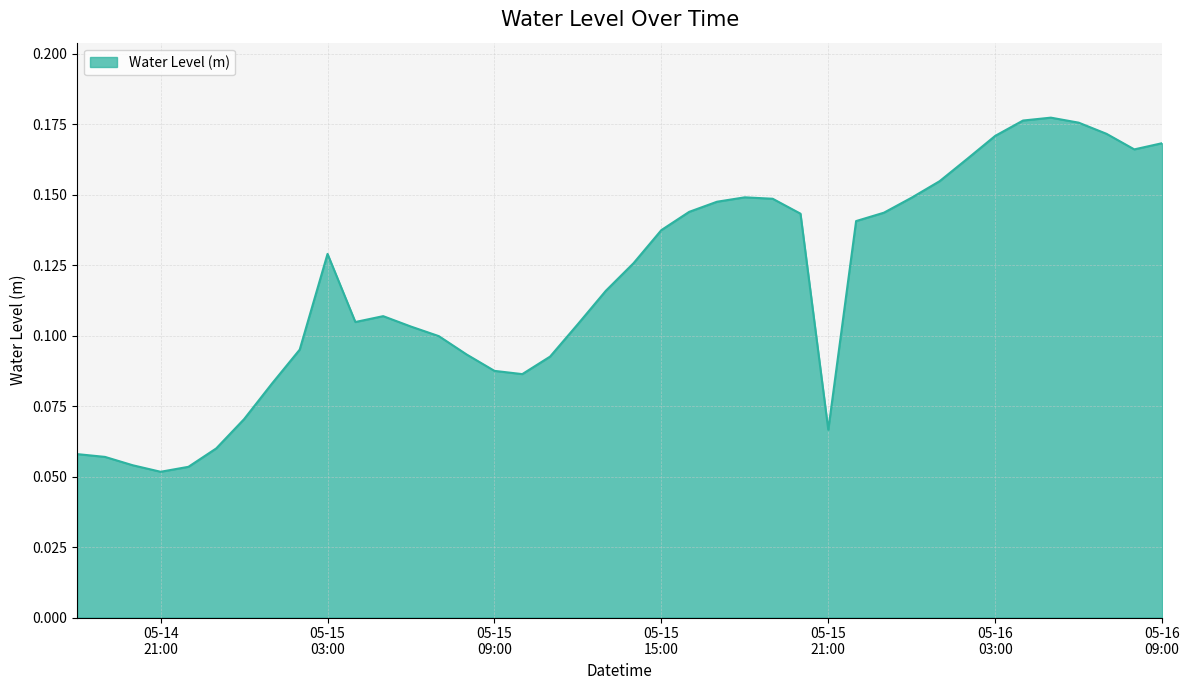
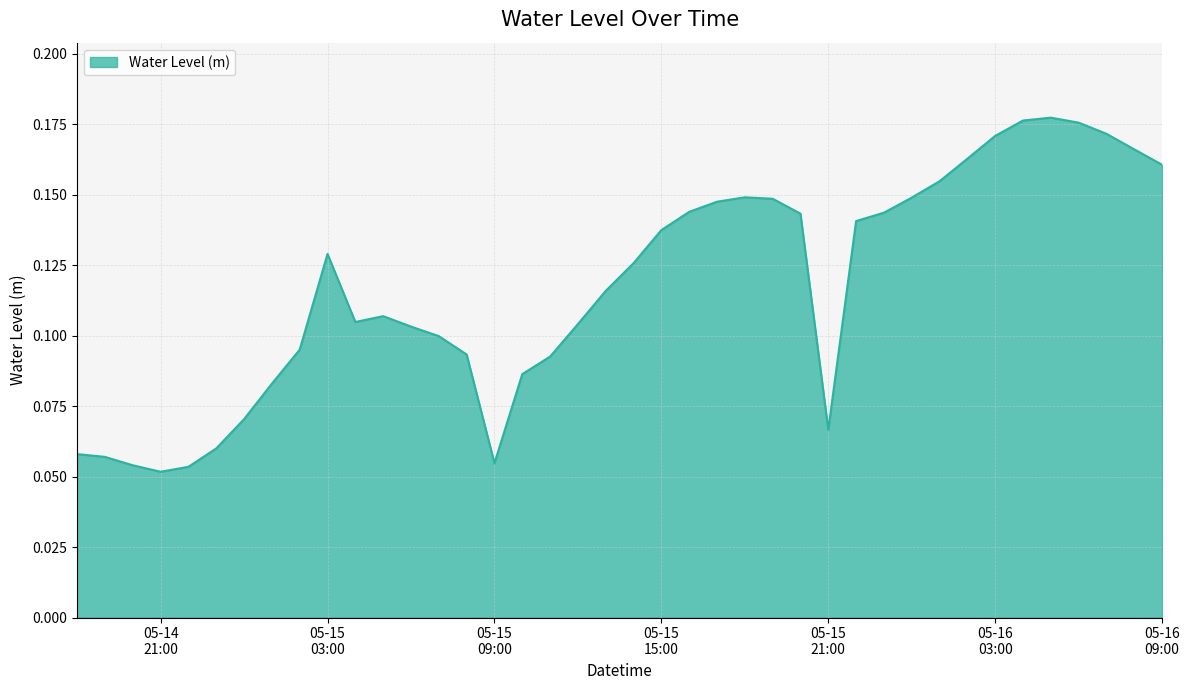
05-15 09:00: 0.087 -> 0.055
05-16 09:00: 0.168 -> 0.161
